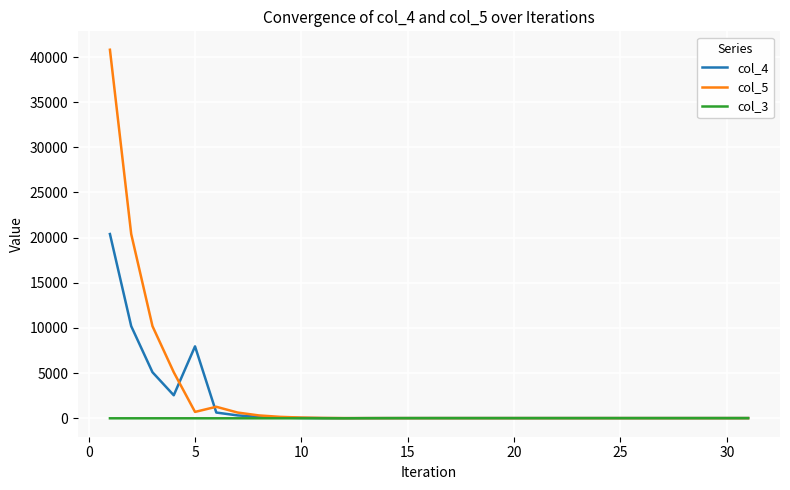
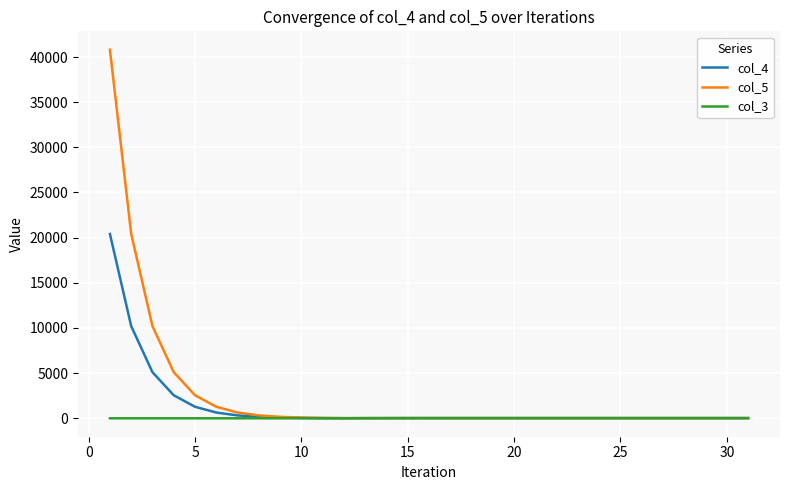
col_4, 5: 8000 -> 1000
col_5, 5: 1000 -> 3000
